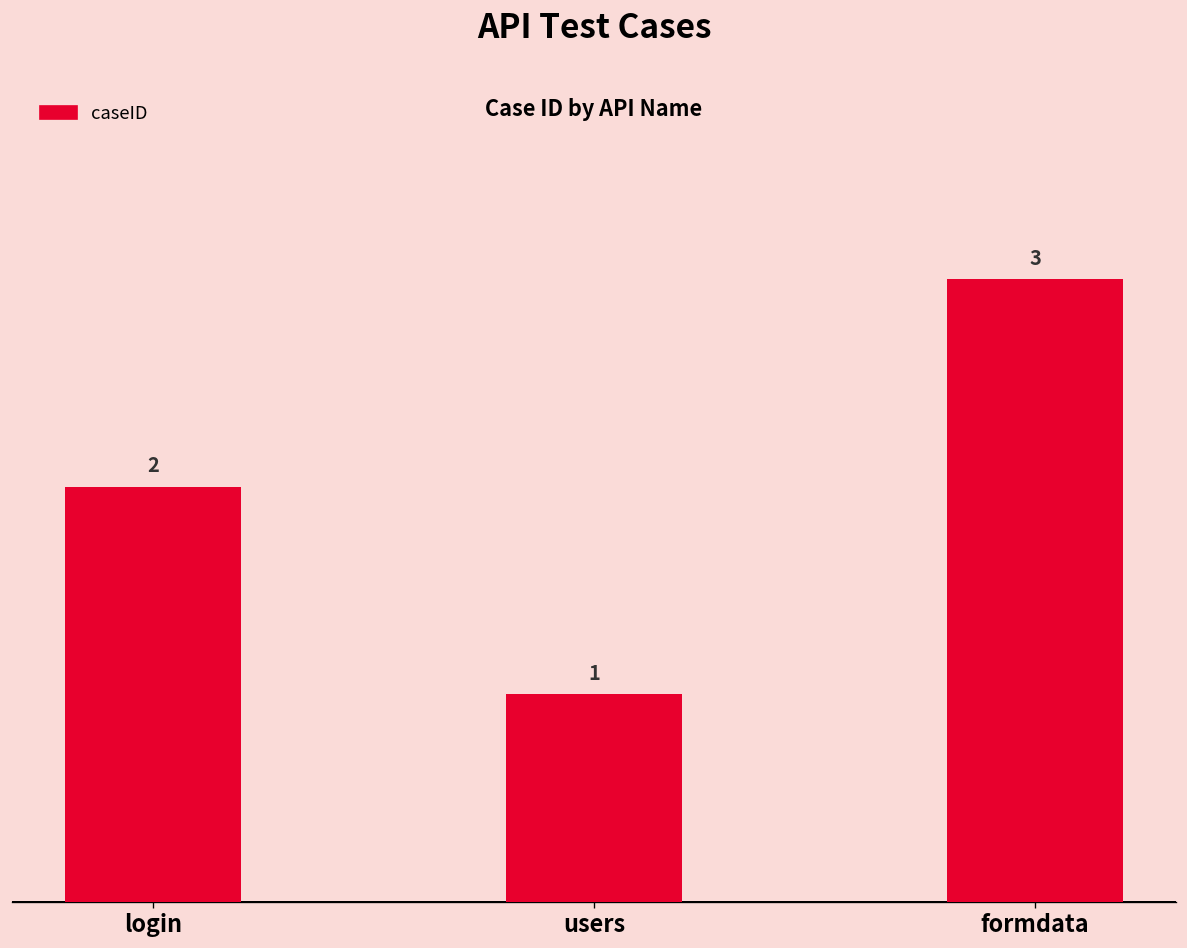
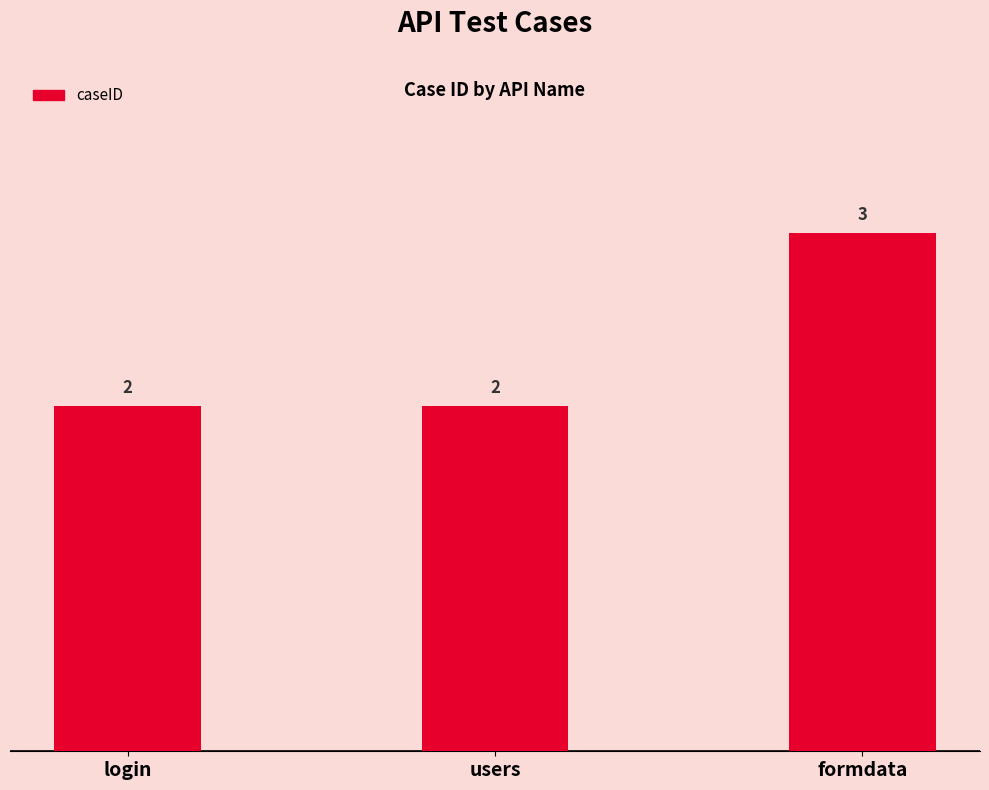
users: 1 -> 2
